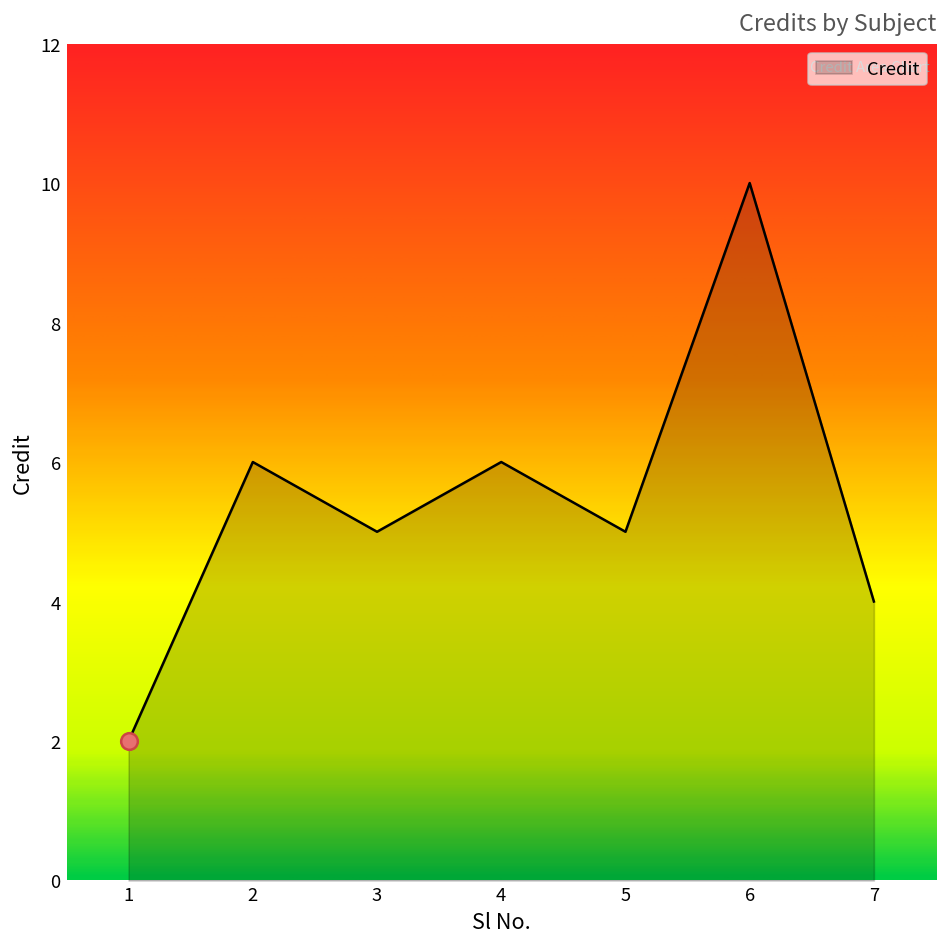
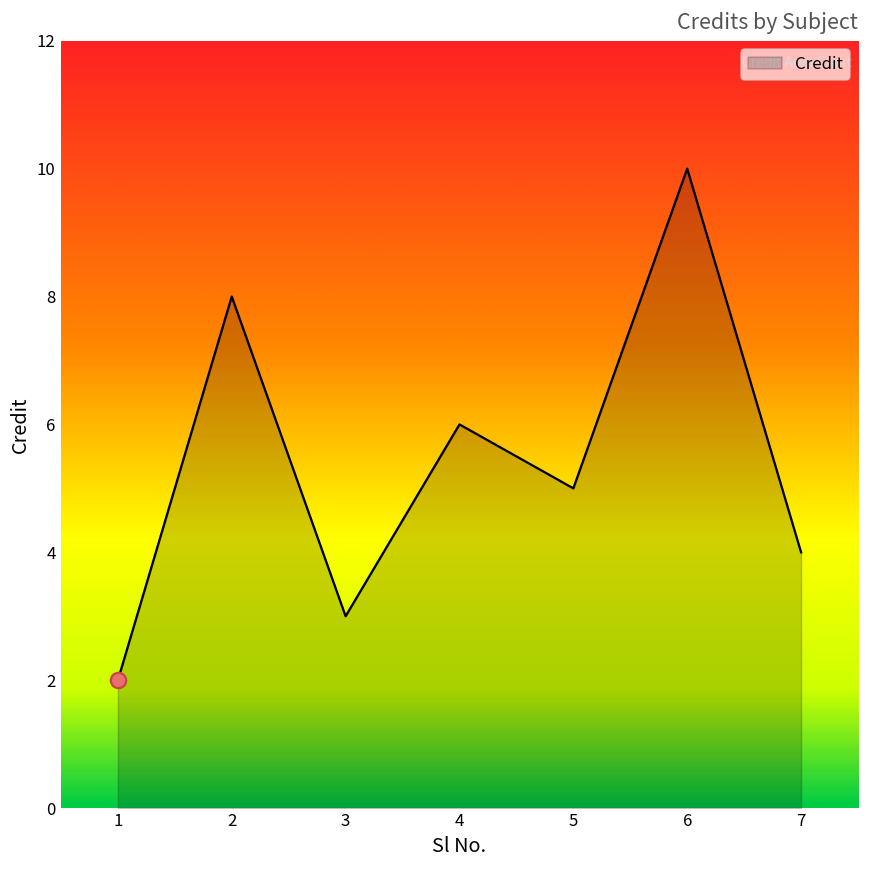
Credit, 2: 6 -> 8
Credit, 3: 5 -> 3
